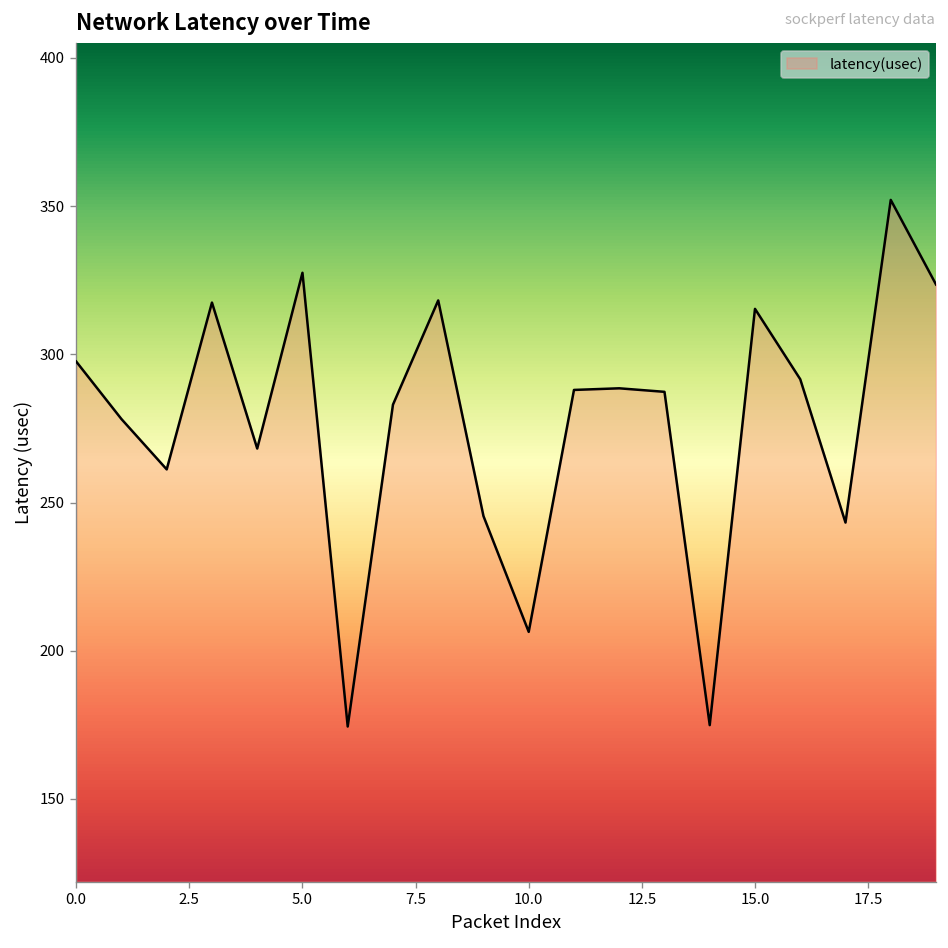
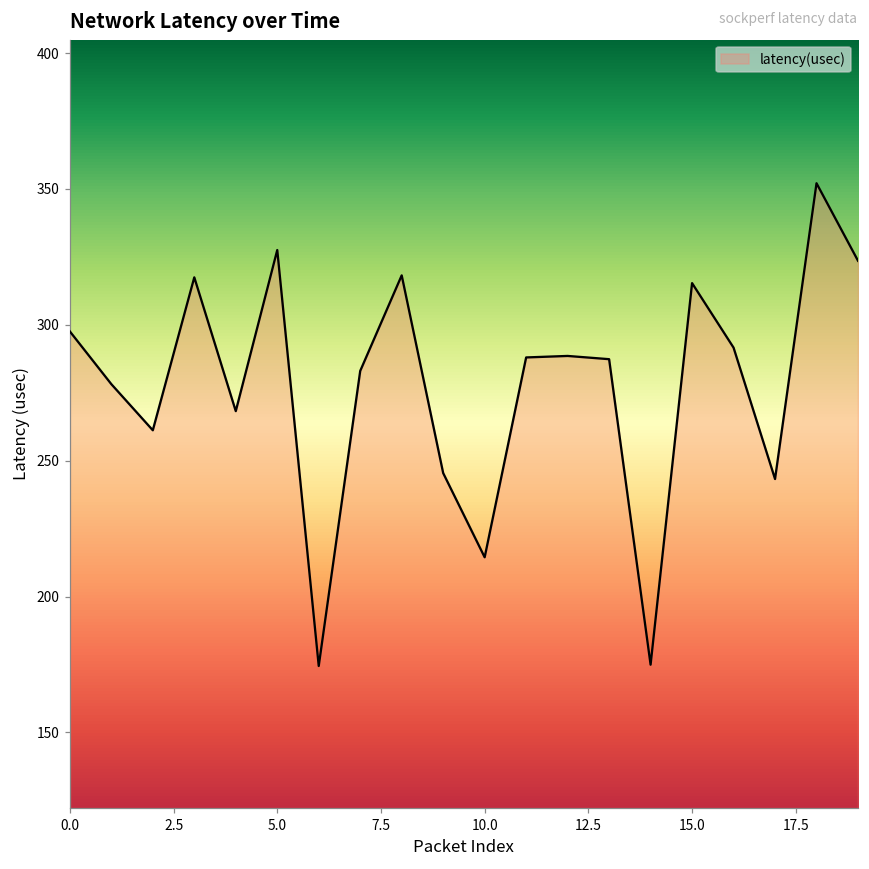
10.0: 206 -> 214
